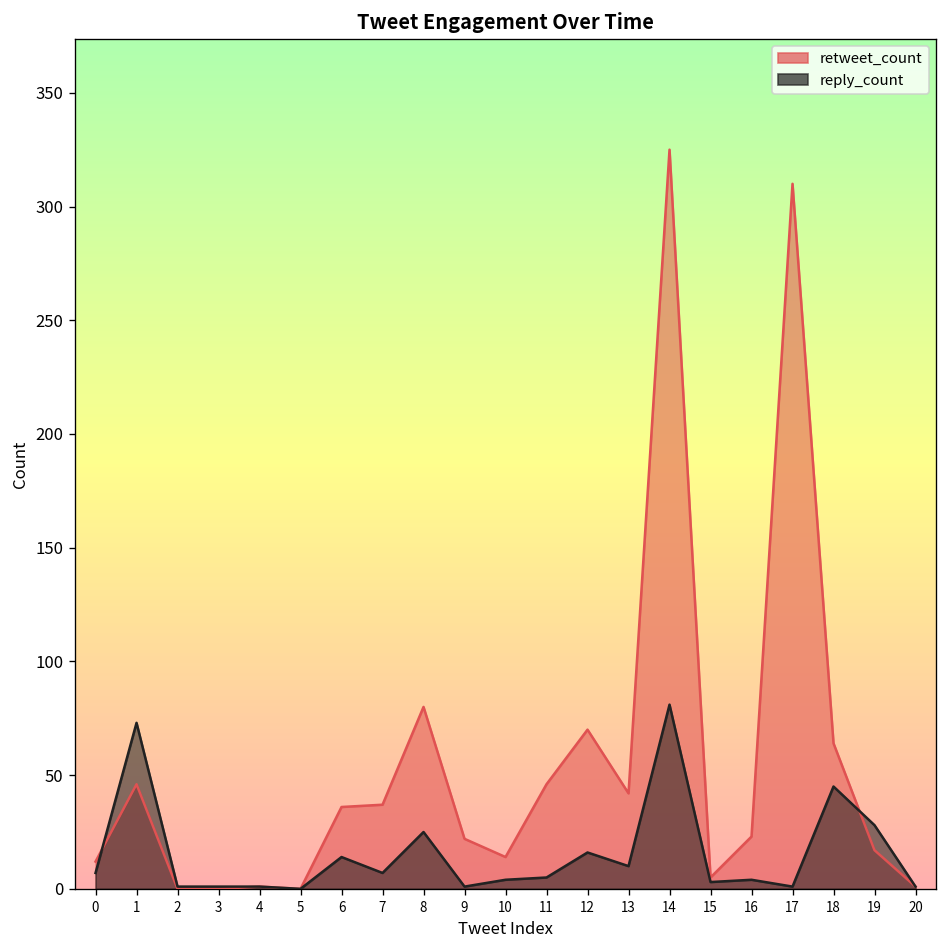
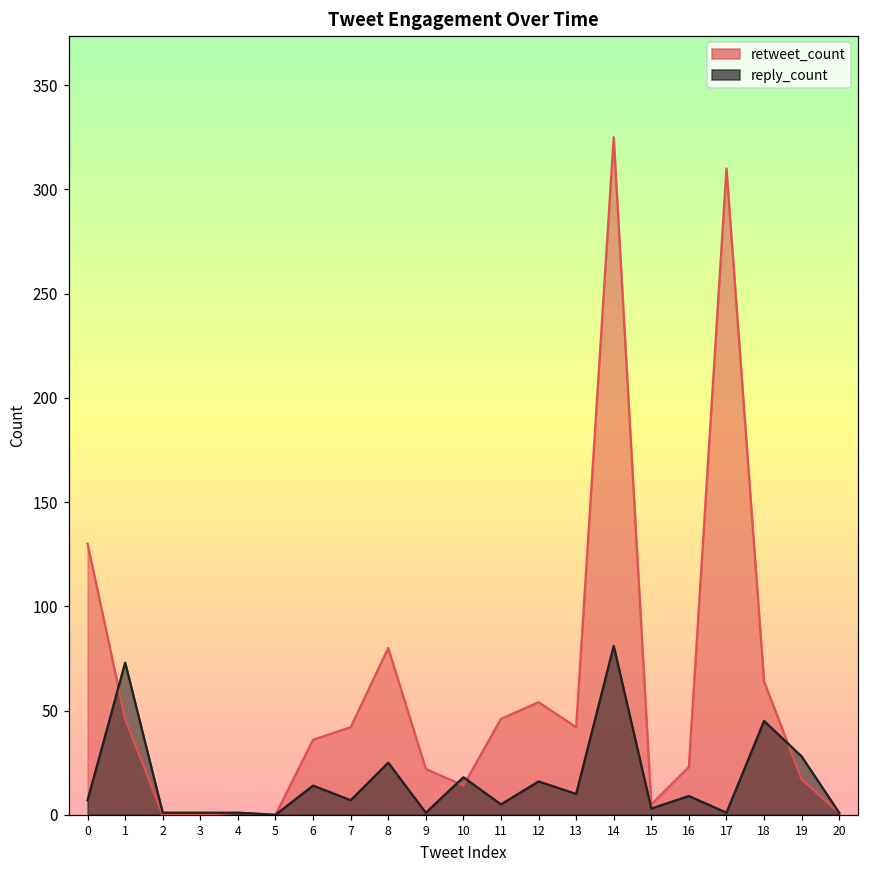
retweet_count, 0: 12 -> 130
retweet_count, 7: 37 -> 42
reply_count, 10: 4 -> 18
retweet_count, 12: 70 -> 54
reply_count, 16: 4 -> 9
